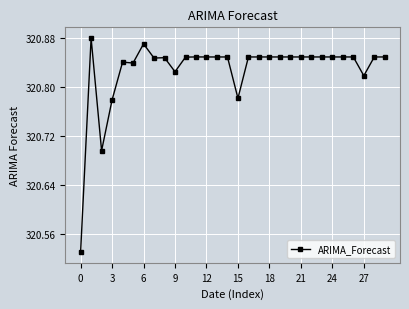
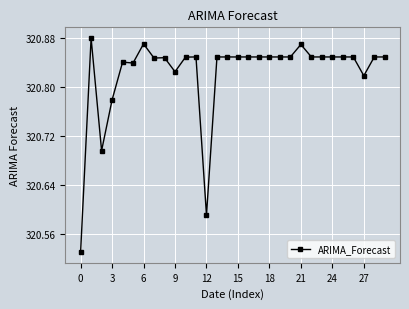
12: 320.85 -> 320.59
15: 320.78 -> 320.85
21: 320.85 -> 320.87
